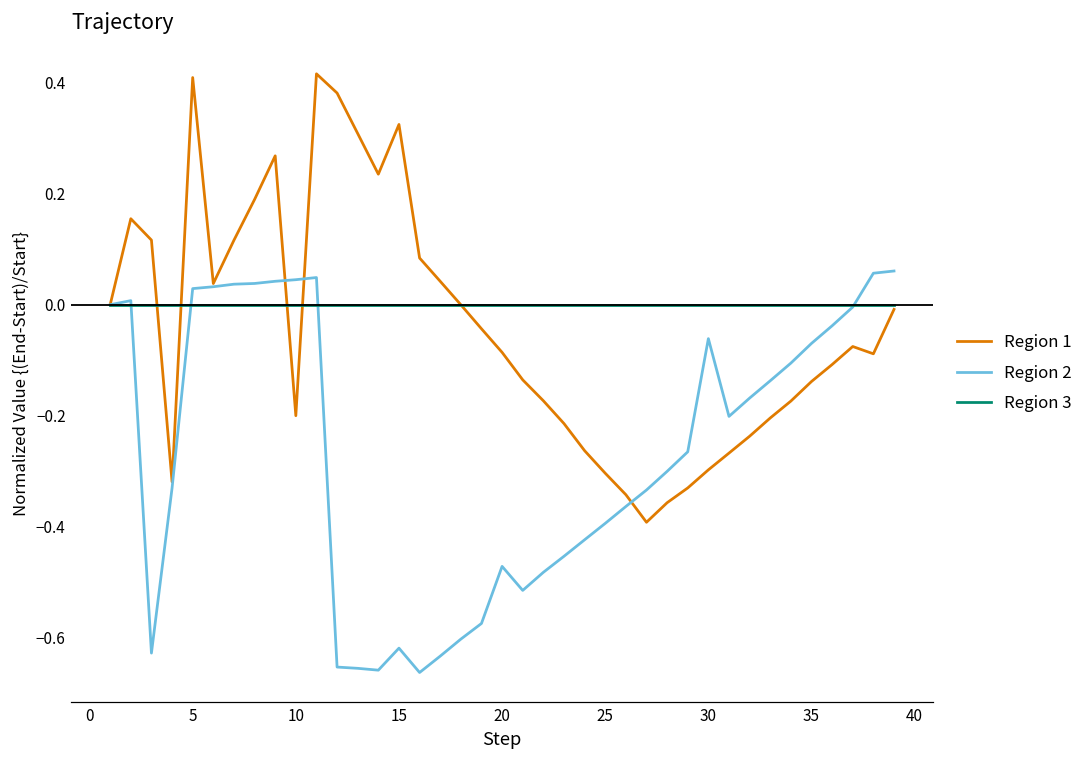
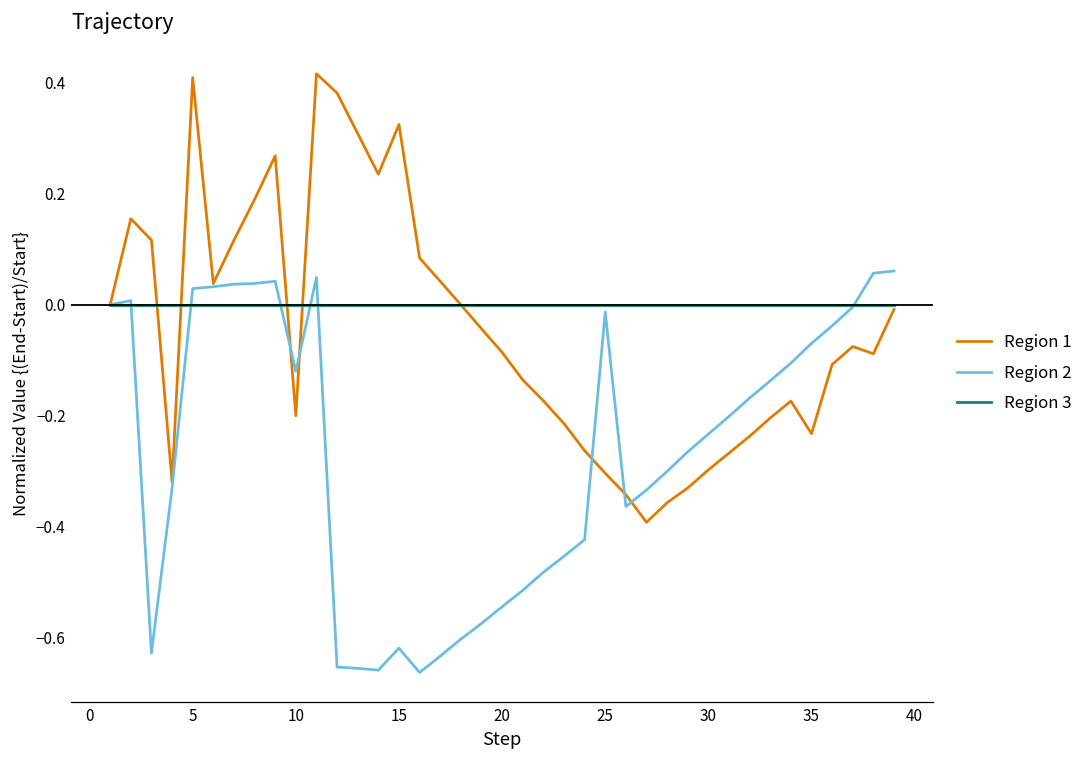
Region 2, 10: 0.05 -> -0.12
Region 2, 20: -0.47 -> -0.54
Region 2, 25: -0.39 -> -0.01
Region 2, 30: -0.06 -> -0.23
Region 1, 35: -0.14 -> -0.23
